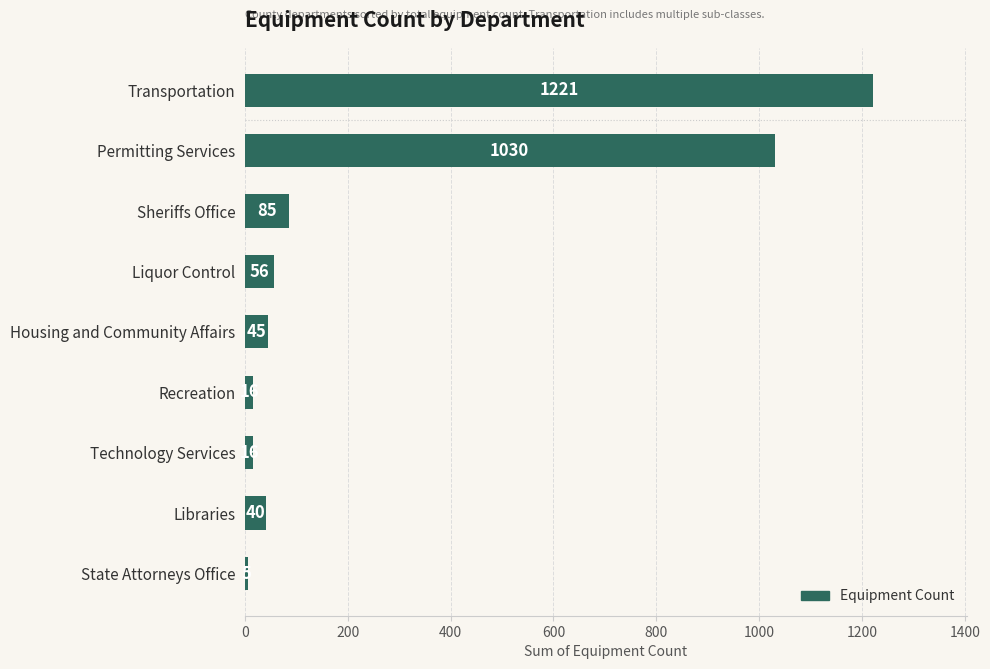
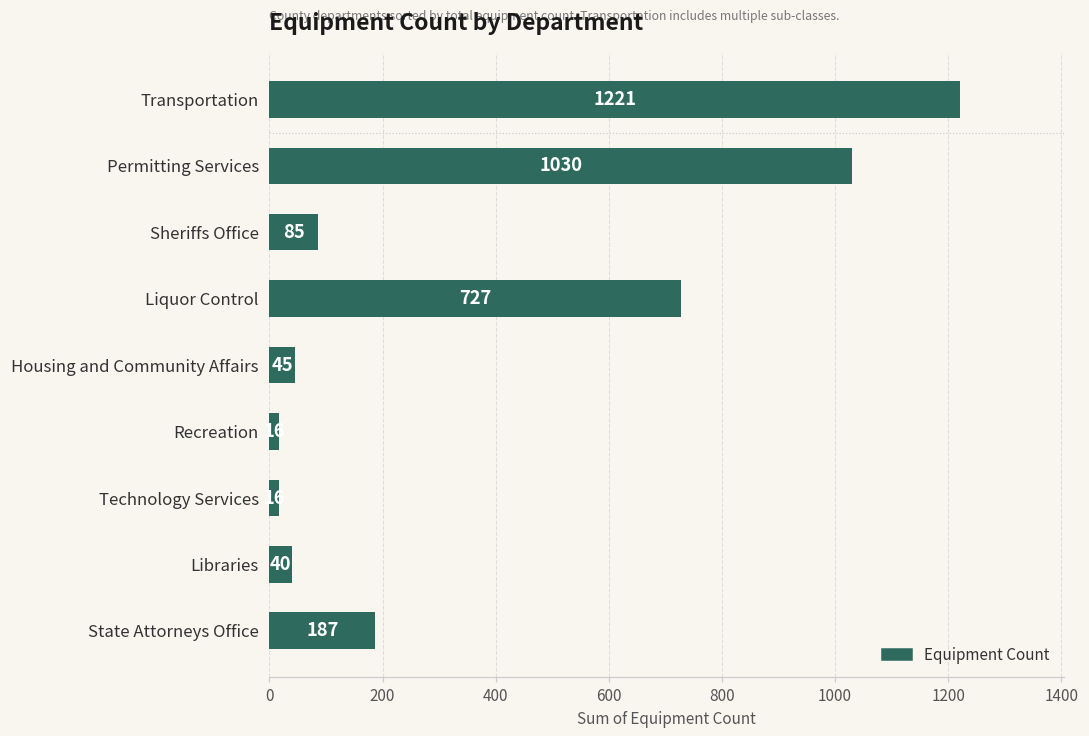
Liquor Control: 56 -> 727
State Attorneys Office: 10 -> 190
